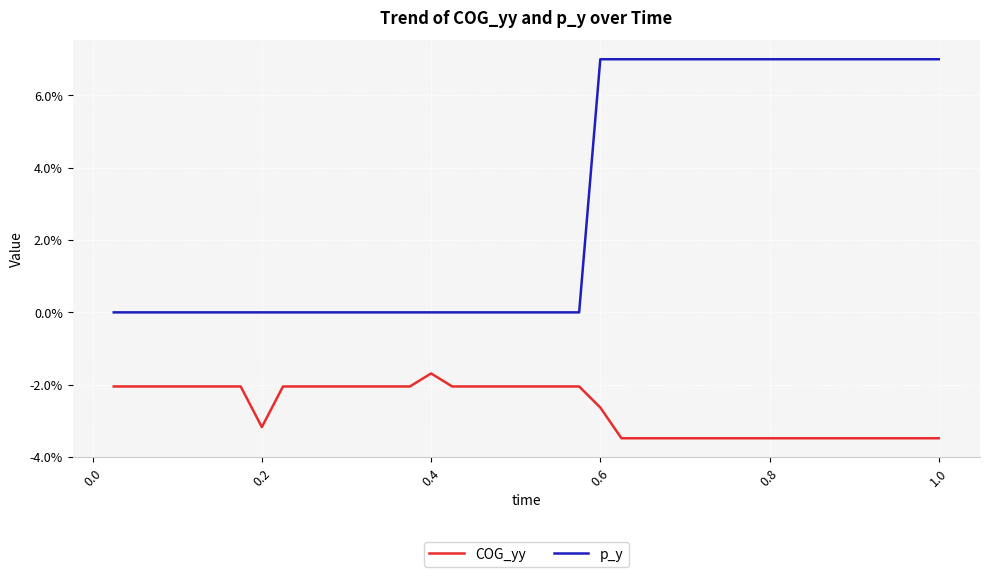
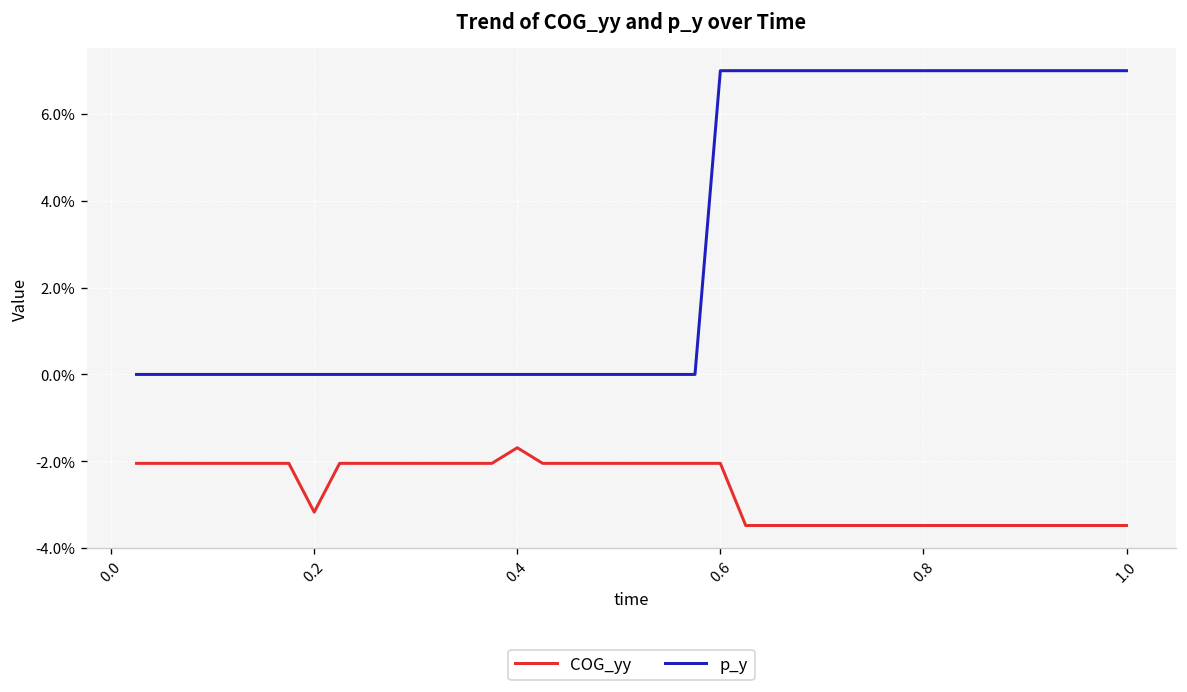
COG_yy, 0.6: -2.6% -> -2.0%
